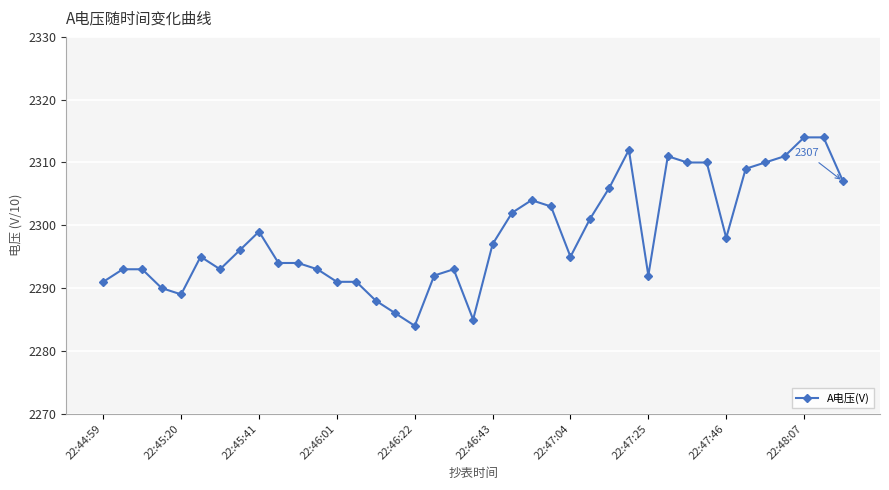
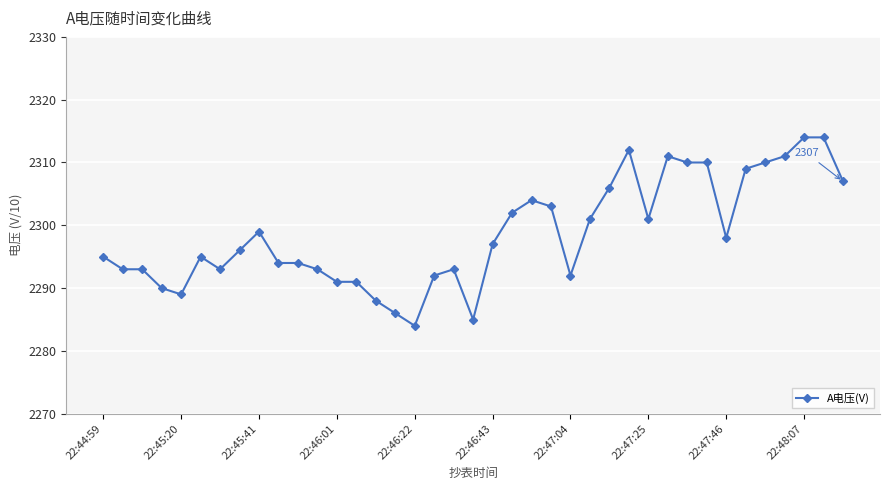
22:44:59: 2291 -> 2295
22:47:04: 2295 -> 2292
22:47:25: 2292 -> 2301
